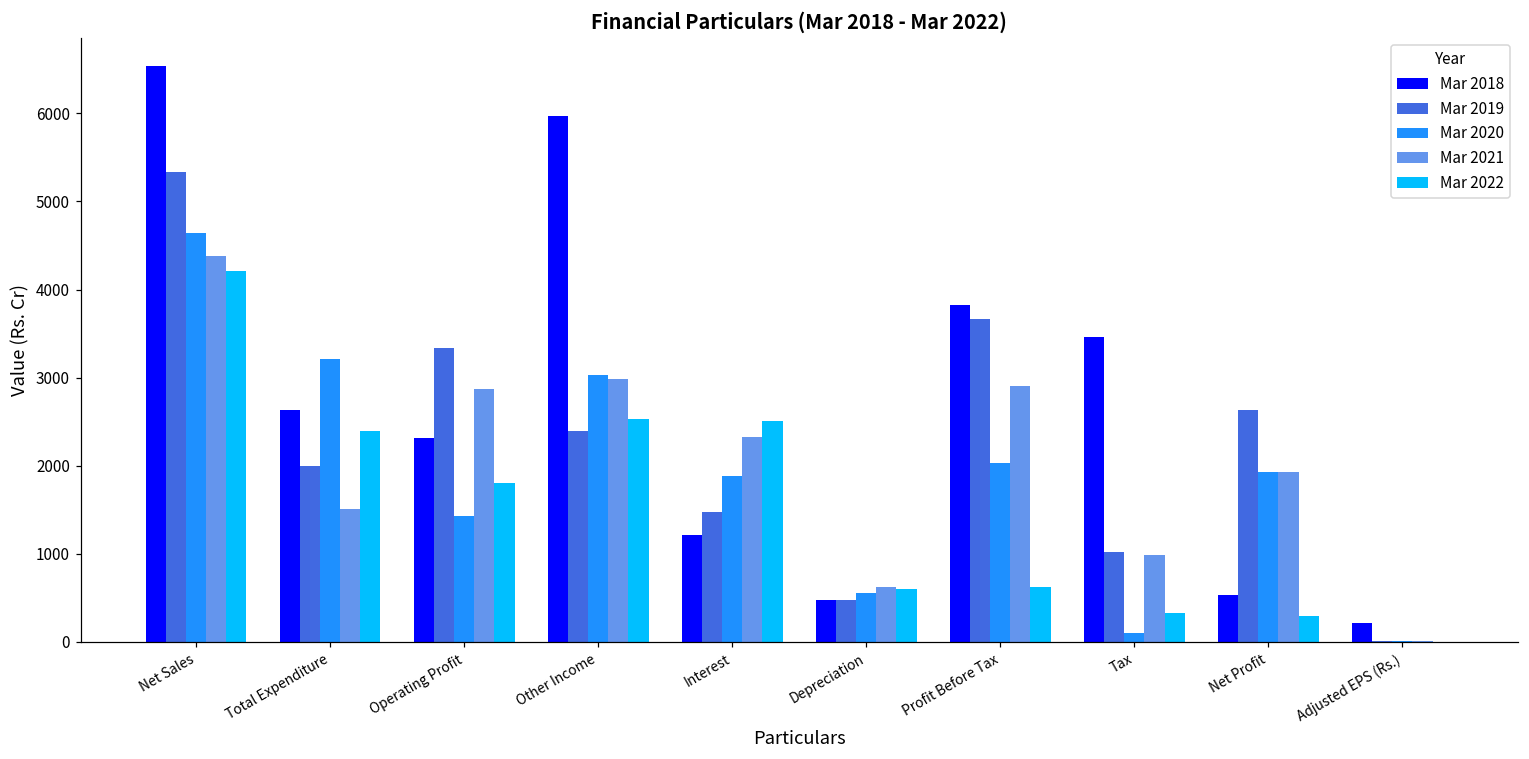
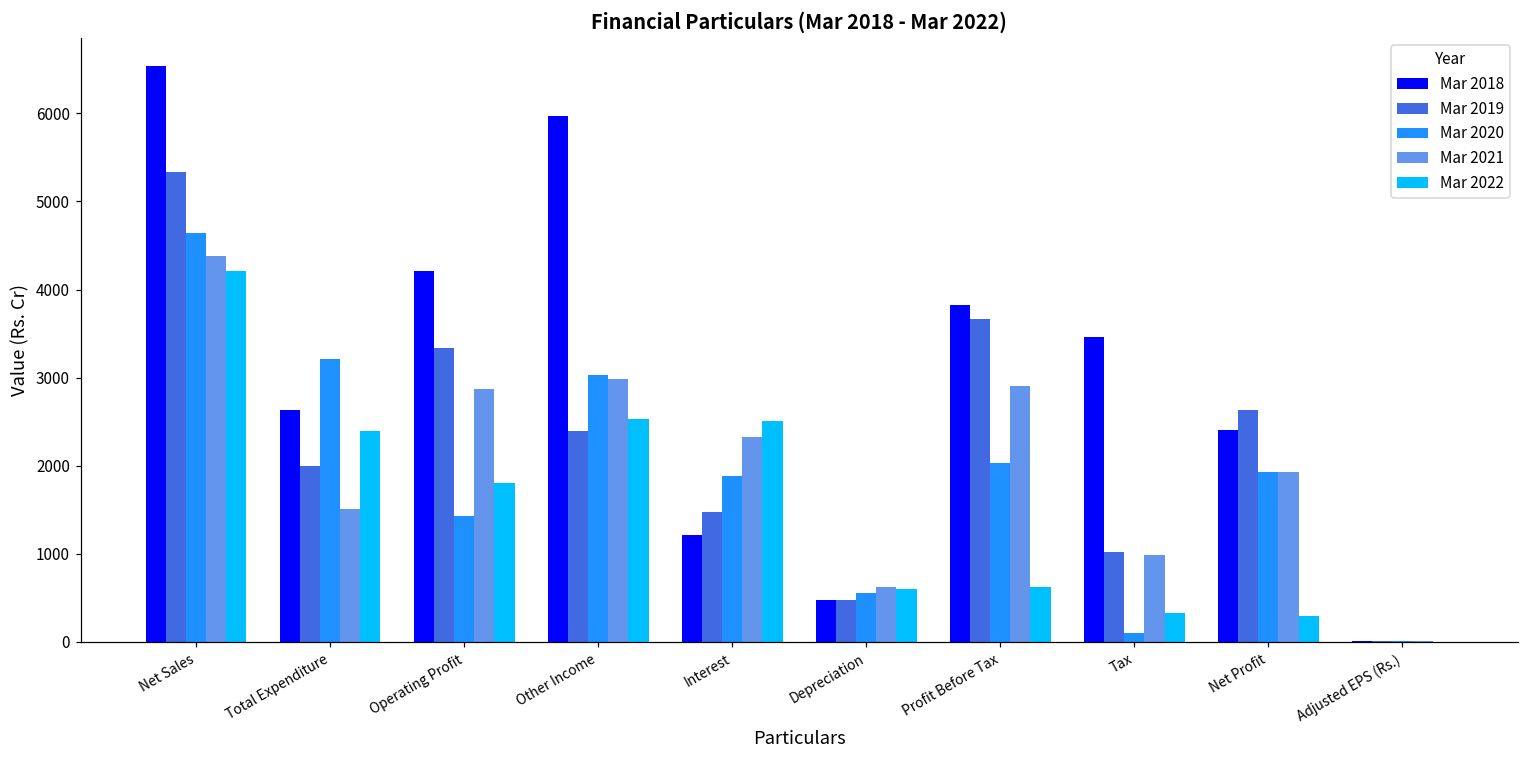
Mar 2018, Operating Profit: 2300 -> 4200
Mar 2018, Net Profit: 500 -> 2400
Mar 2018, Adjusted EPS (Rs.): 200 -> 0
